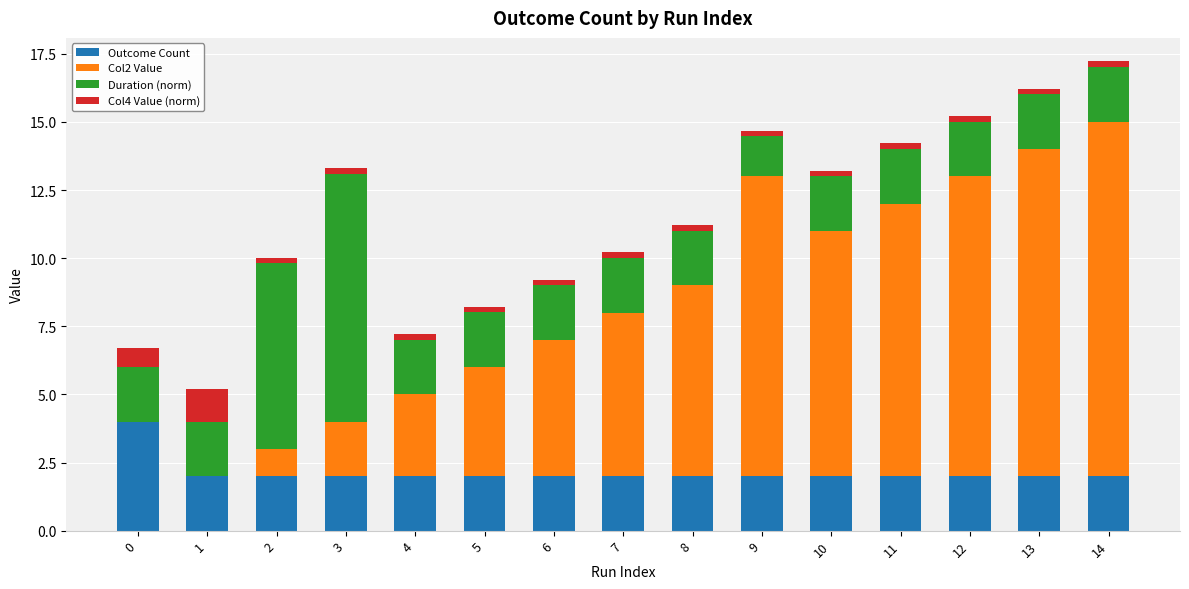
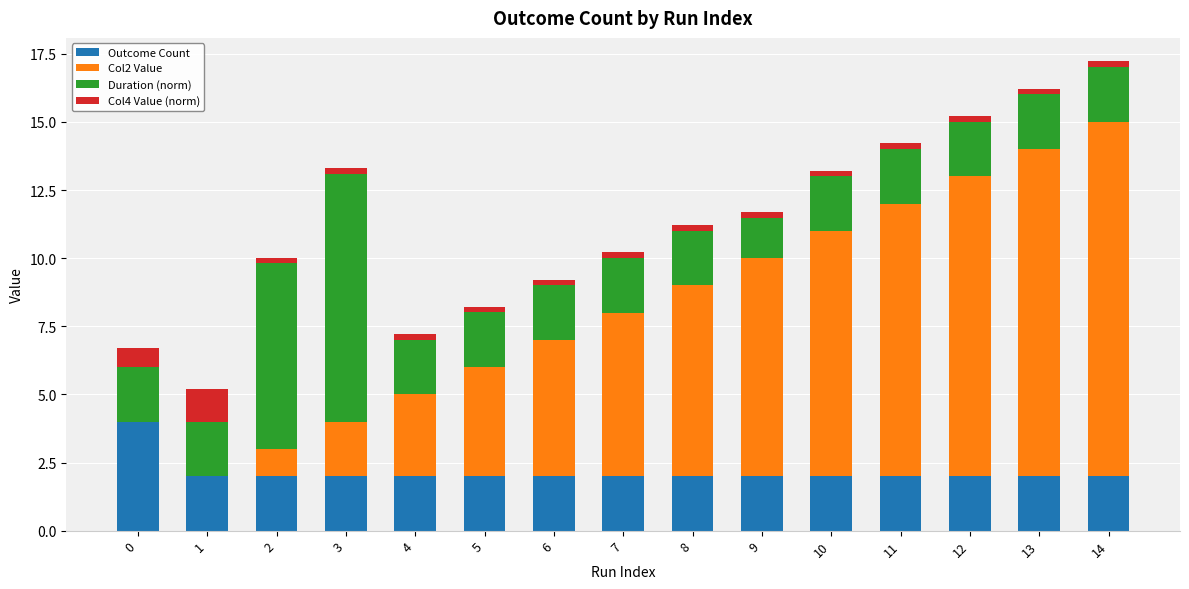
Col2 Value, 9: 11 -> 8
